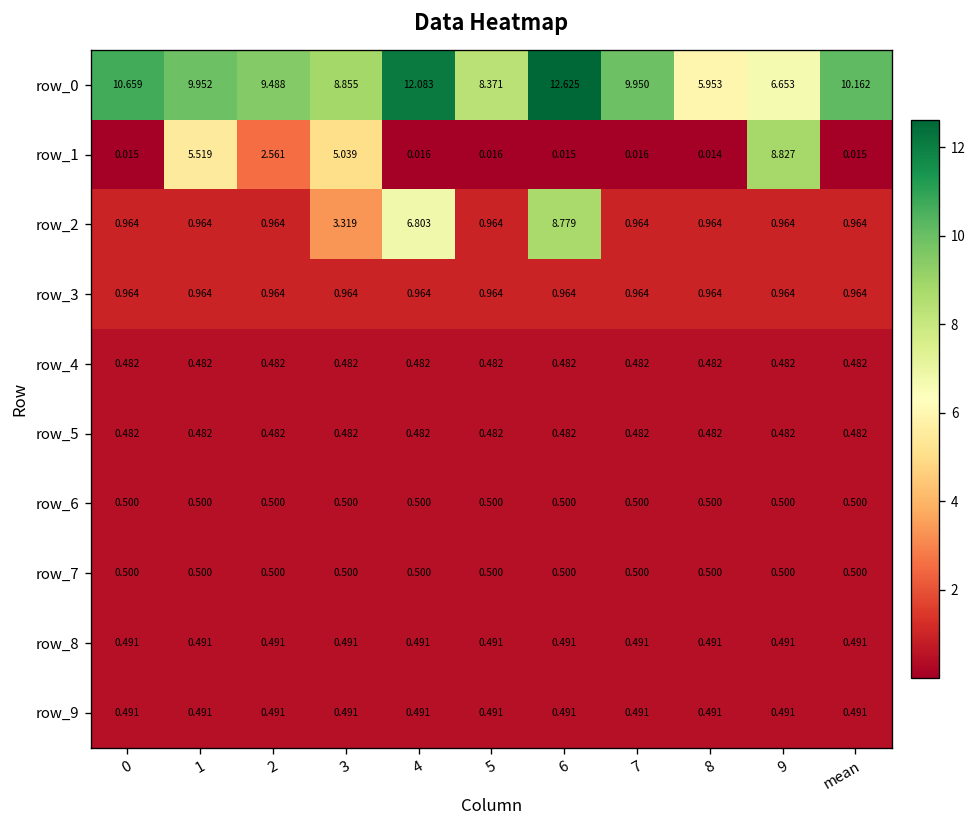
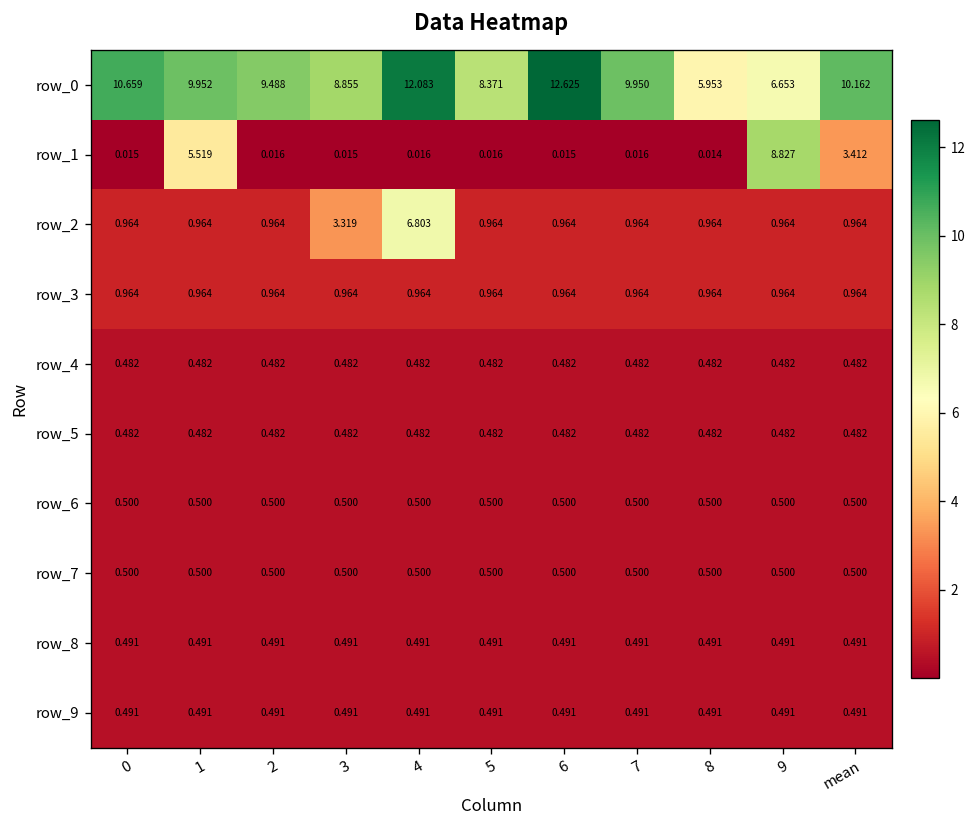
row_1, 2: 2.561 -> 0.016
row_1, 3: 5.039 -> 0.015
row_1, mean: 0.015 -> 3.412
row_2, 6: 8.779 -> 0.964
